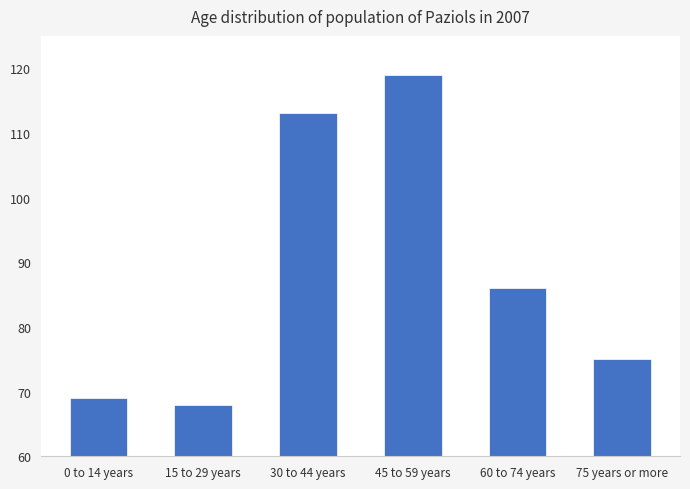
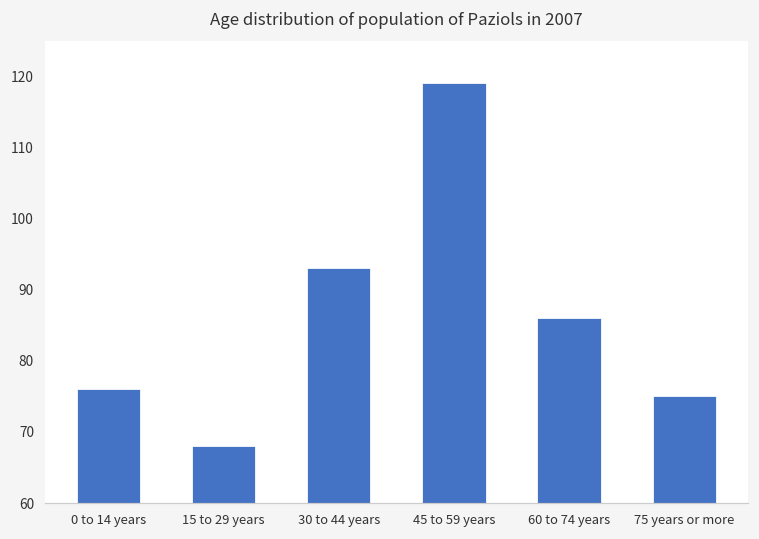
0 to 14 years: 69 -> 76
30 to 44 years: 113 -> 93
